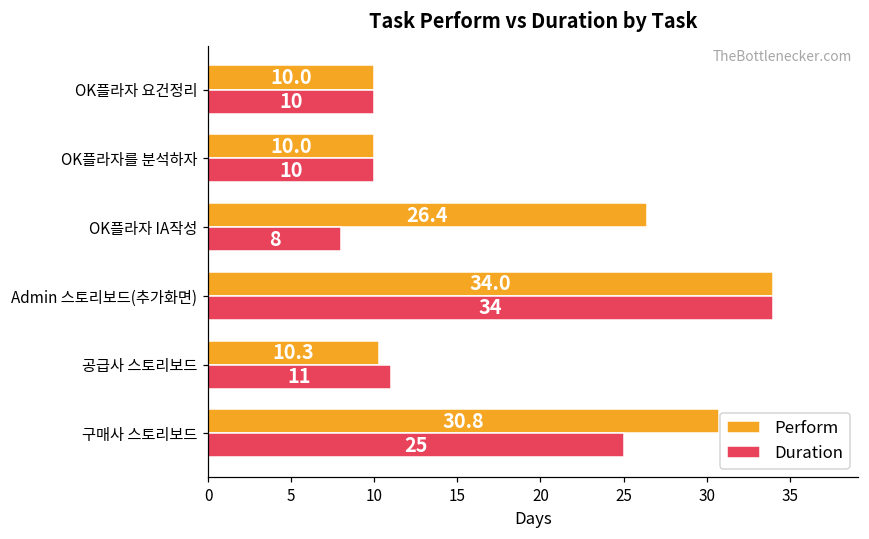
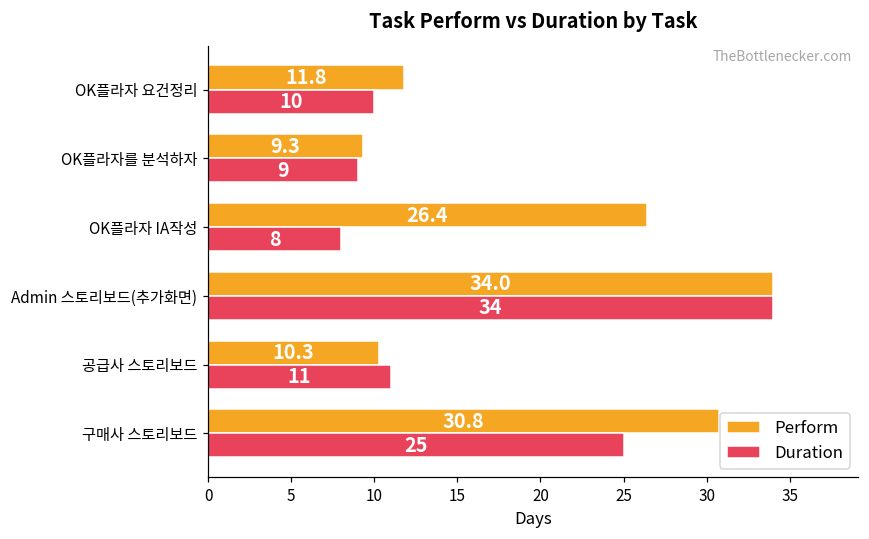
Perform, OK플라자 요건정리: 10.0 -> 11.8
Perform, OK플라자를 분석하자: 10.0 -> 9.3
Duration, OK플라자를 분석하자: 10 -> 9
